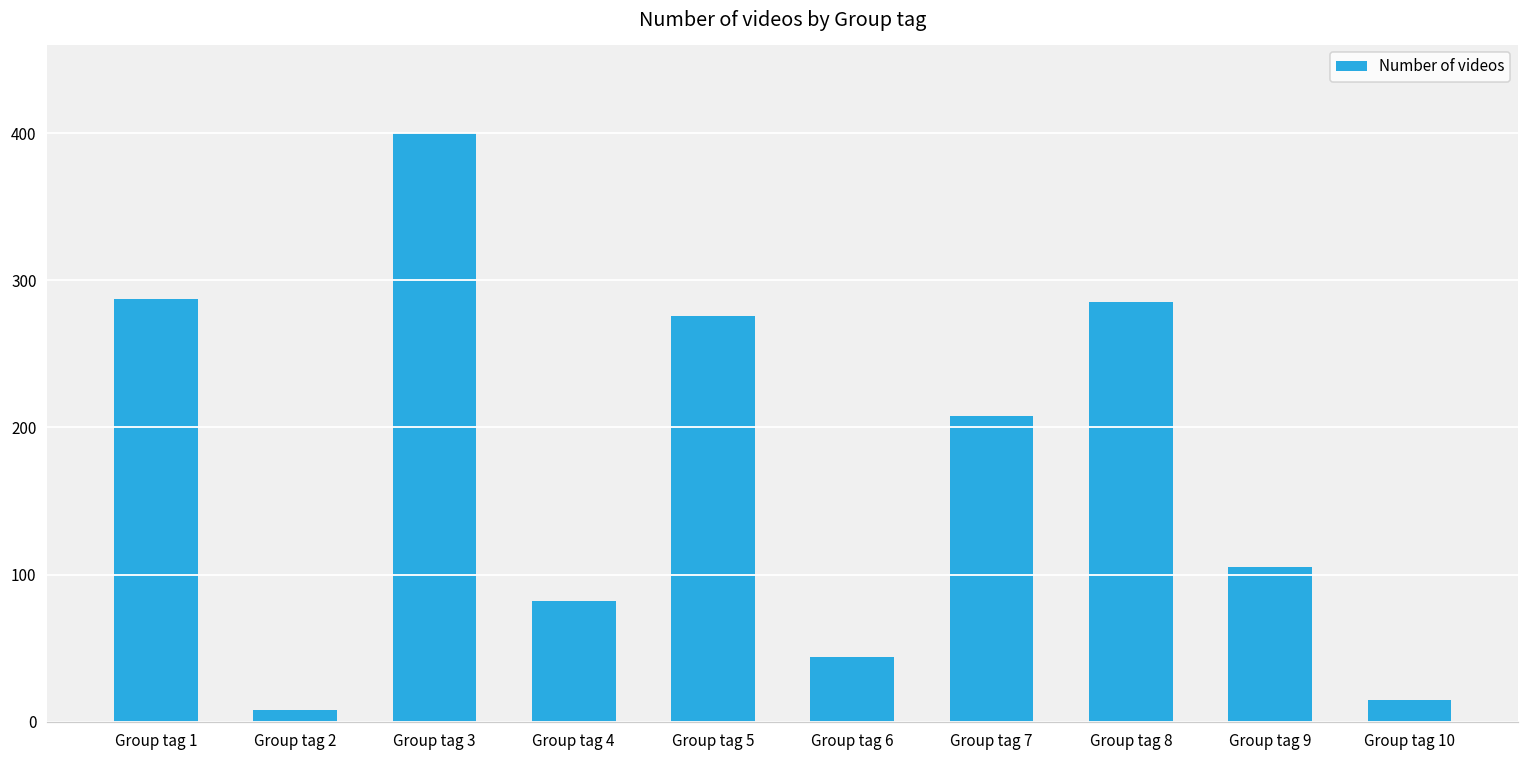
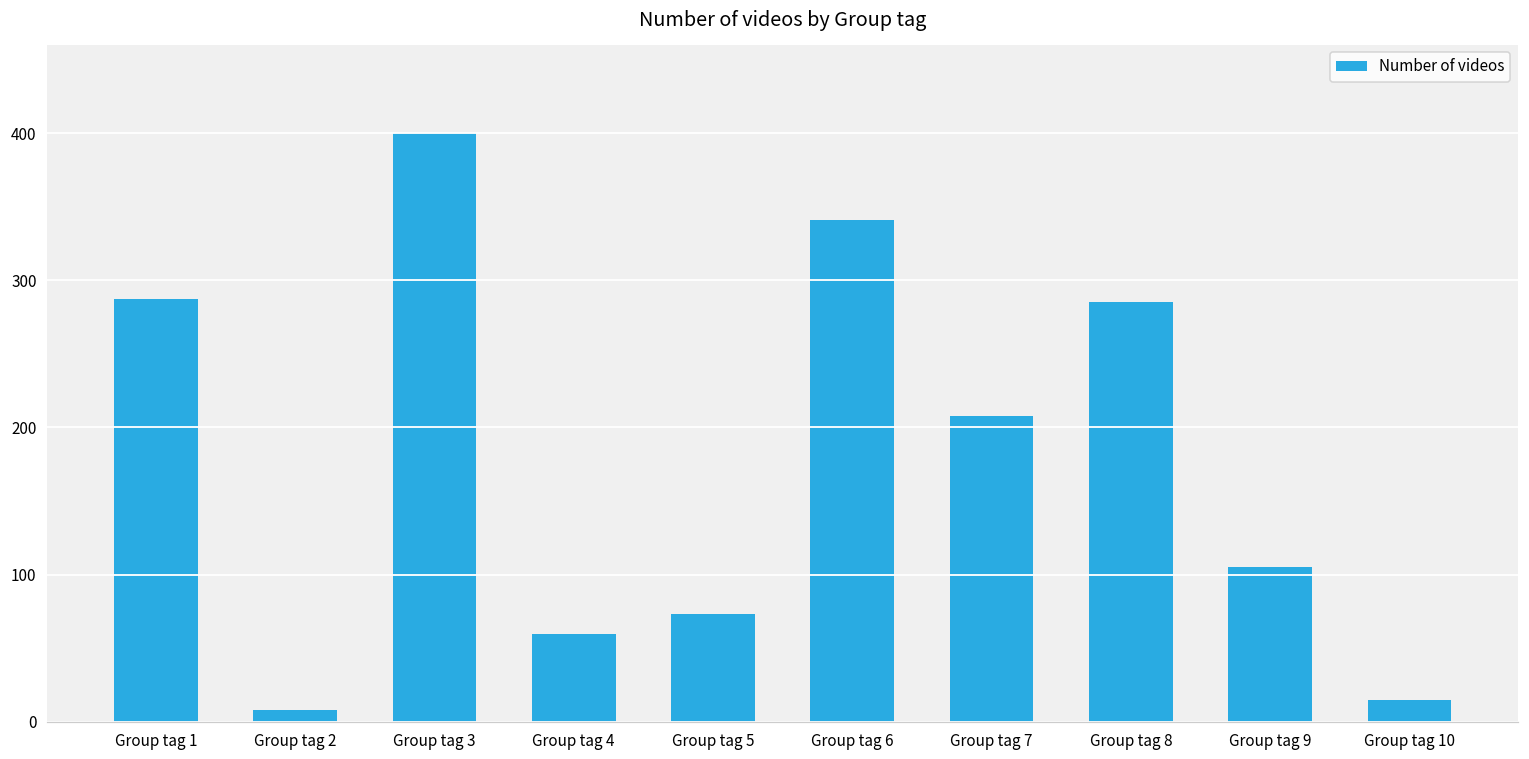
Group tag 4: 82 -> 60
Group tag 5: 276 -> 73
Group tag 6: 44 -> 341
